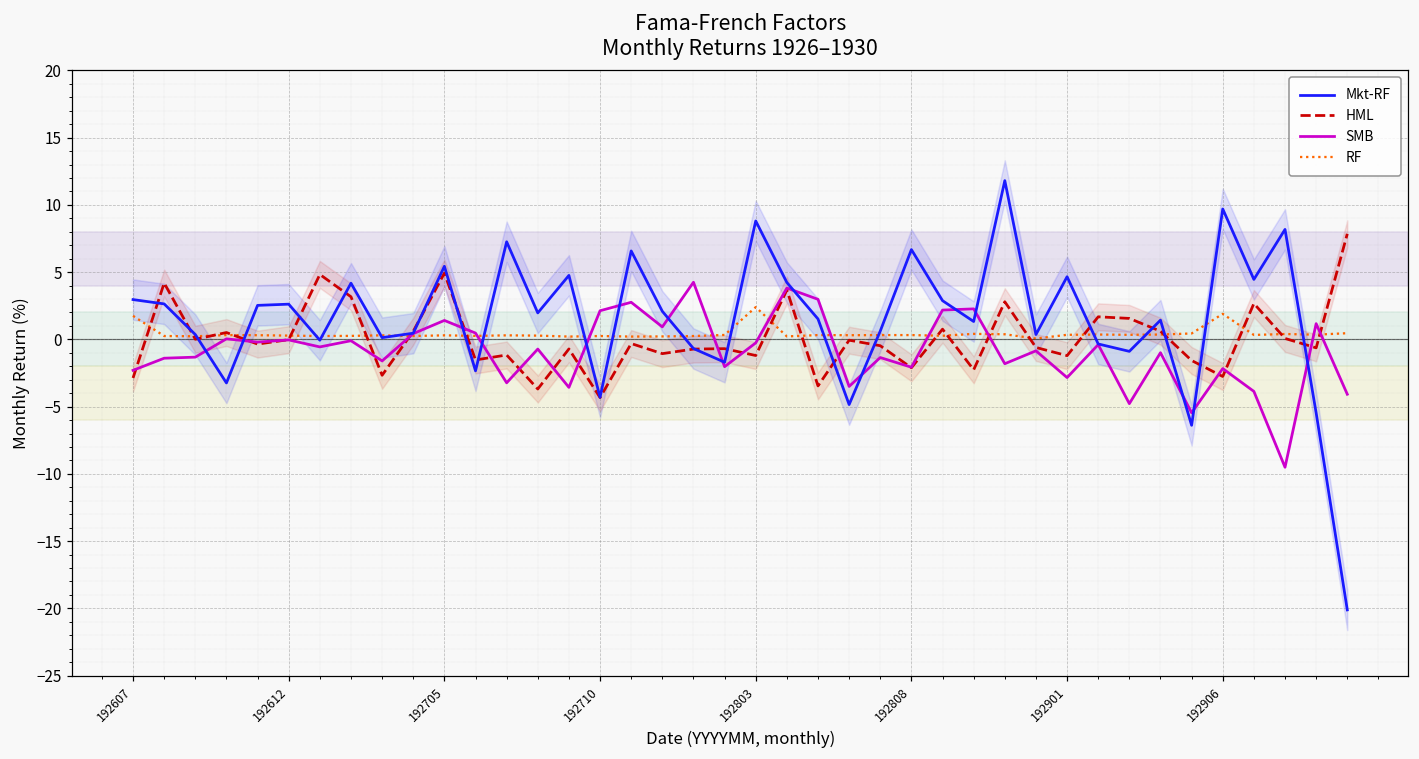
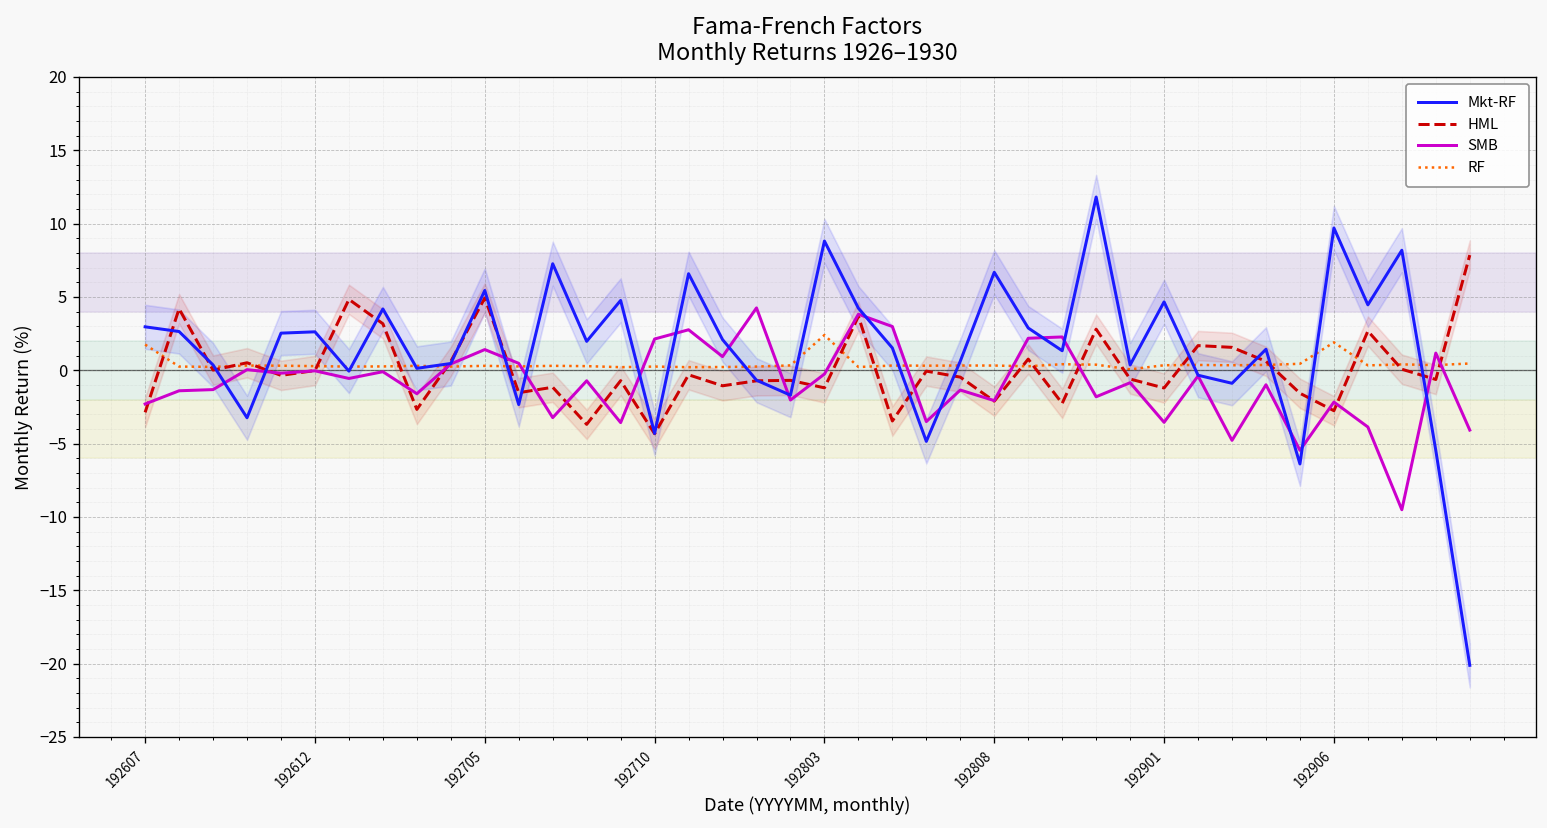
SMB, 192901: -2.8 -> -3.6
